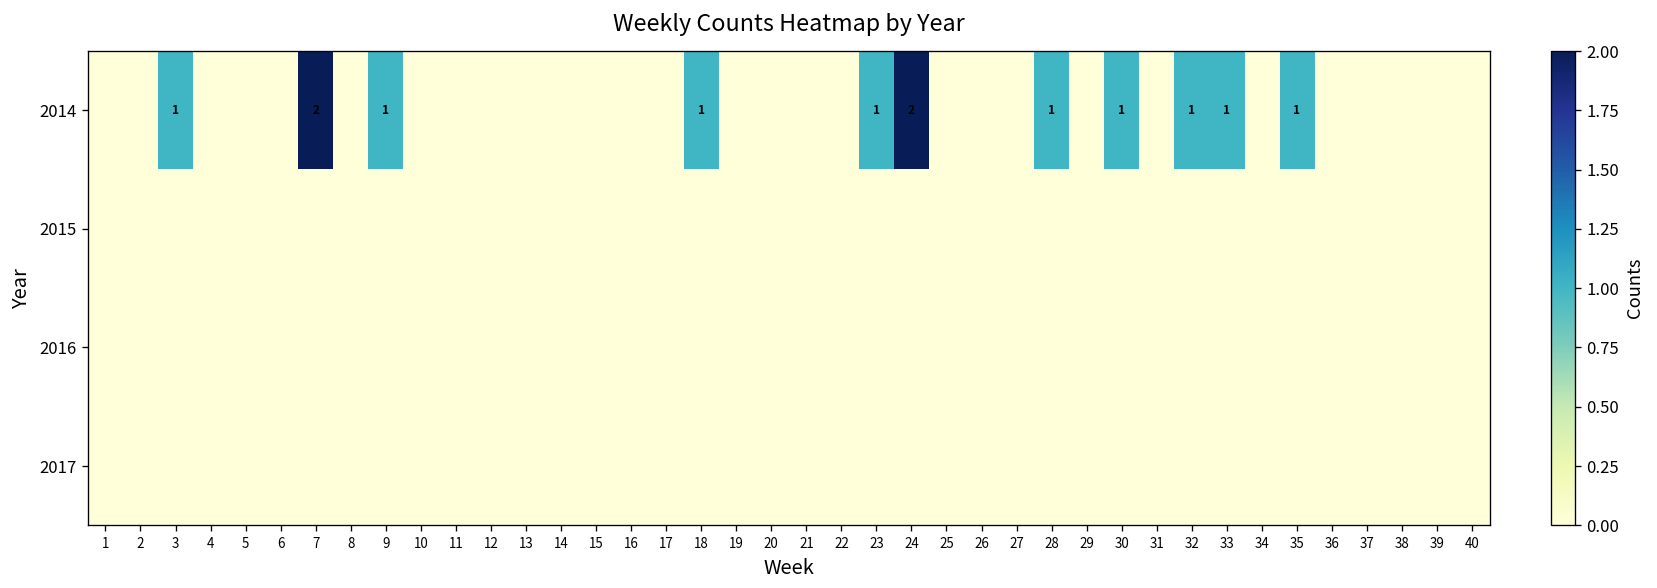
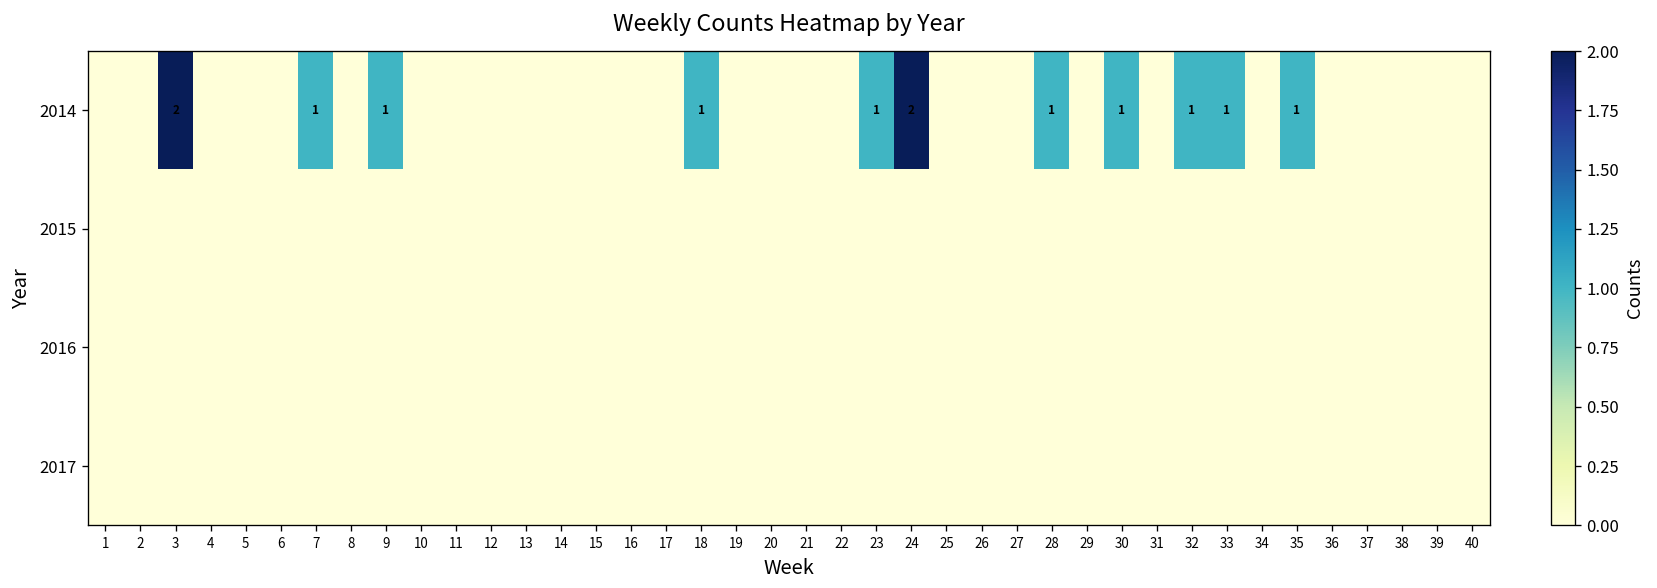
2014, 3: 1 -> 2
2014, 7: 2 -> 1
